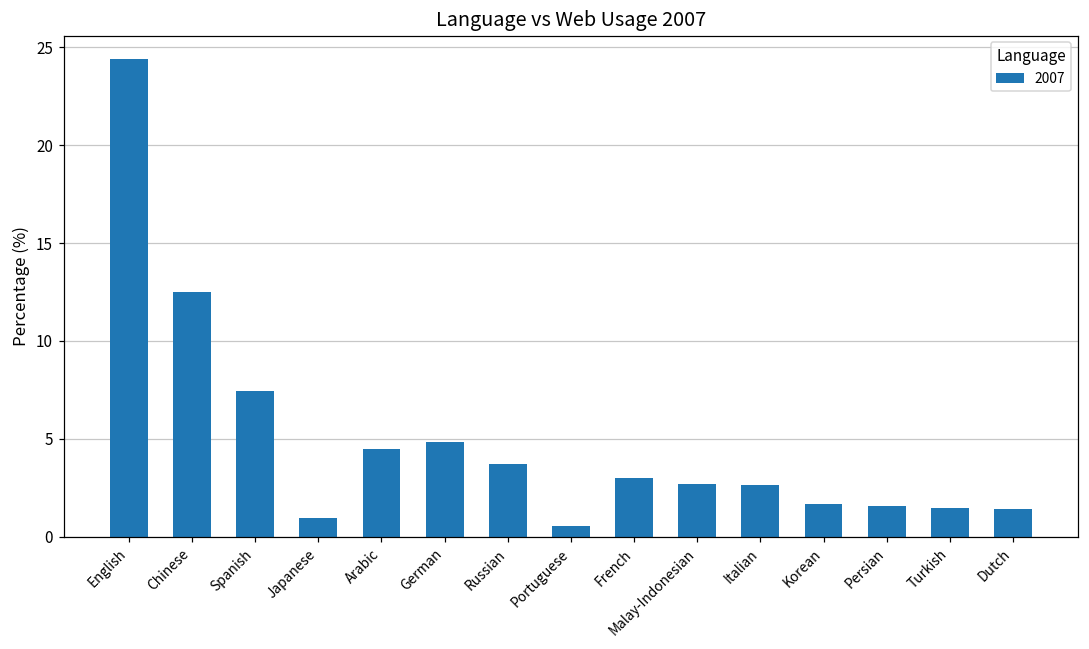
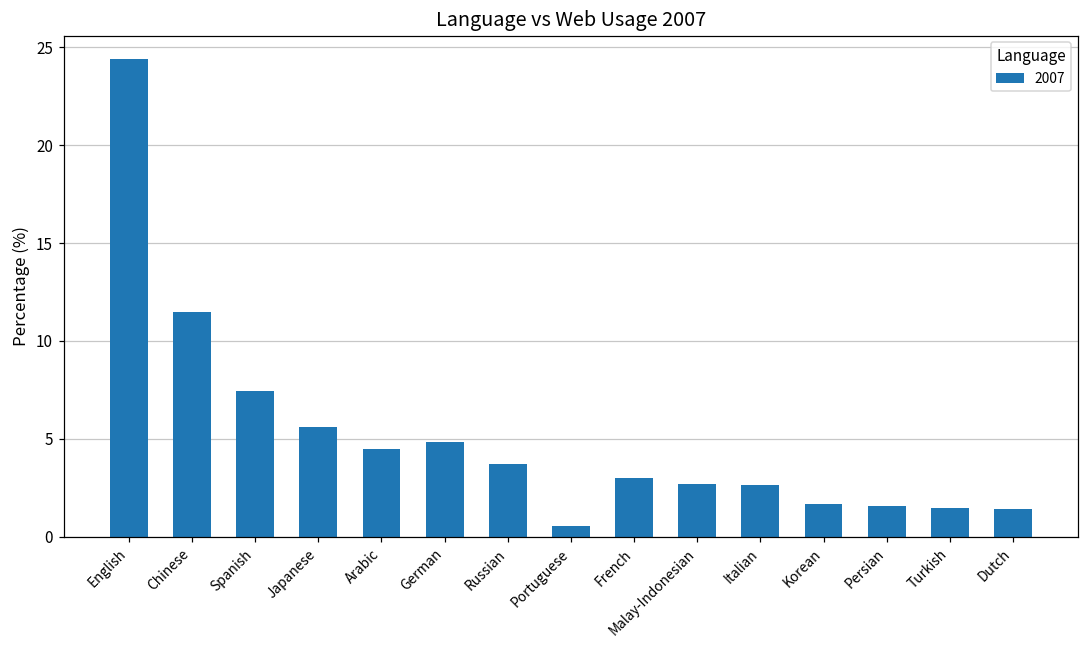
Chinese: 12.5 -> 11.5
Japanese: 1.0 -> 5.6
